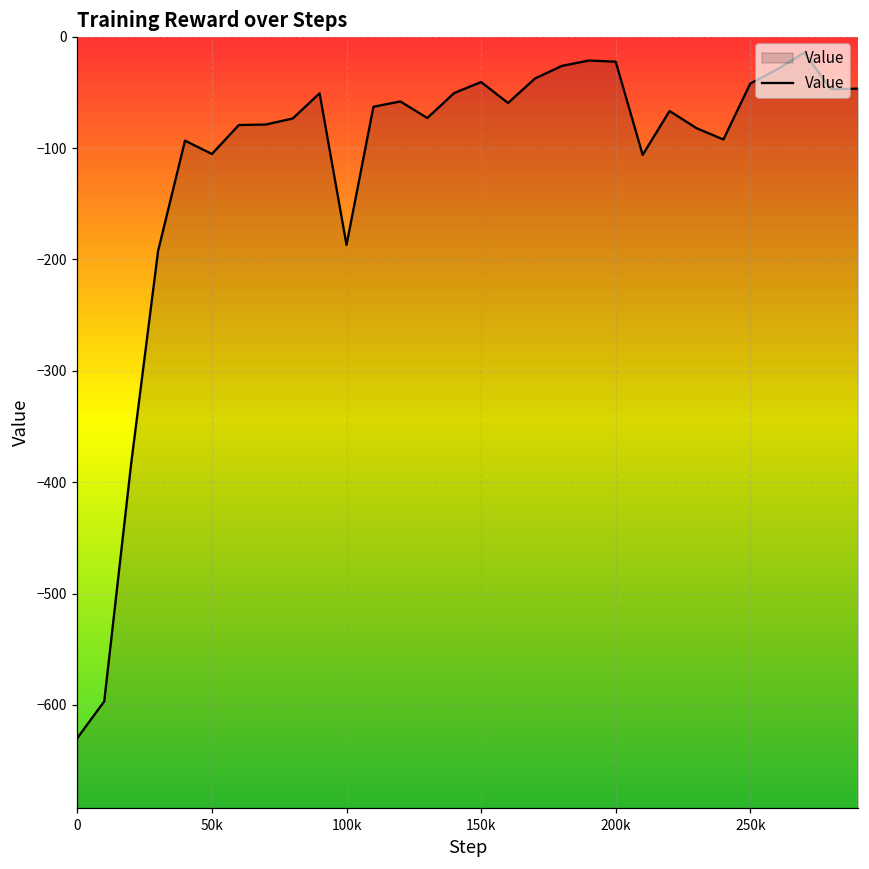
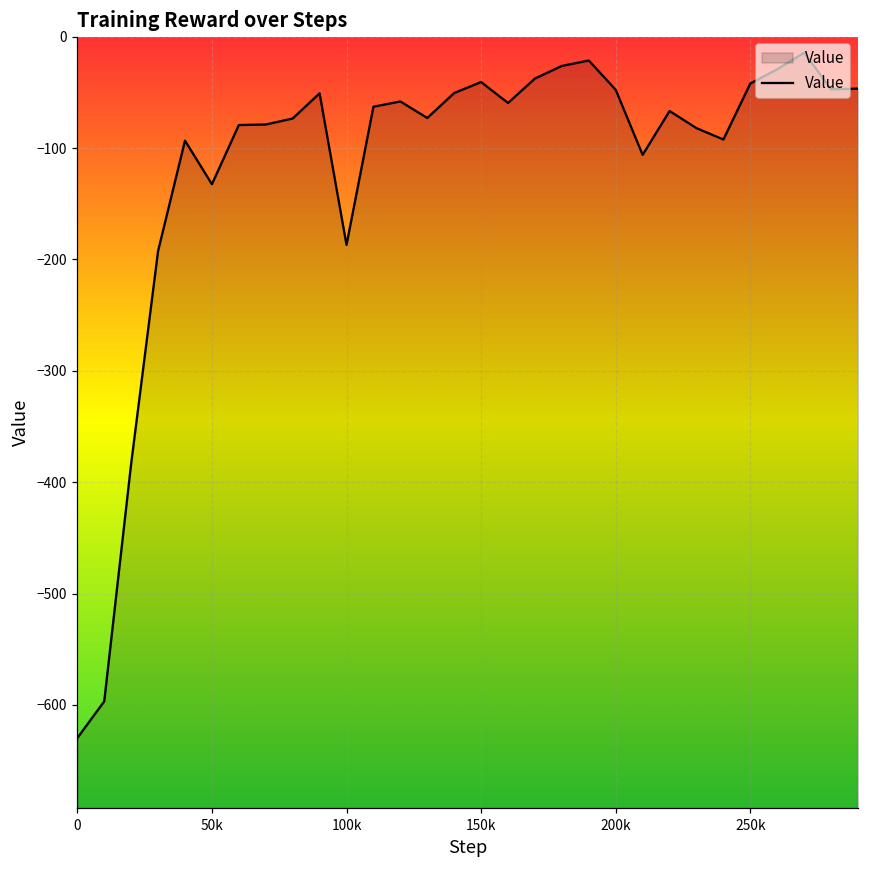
50k: -105 -> -132
200k: -22 -> -48
